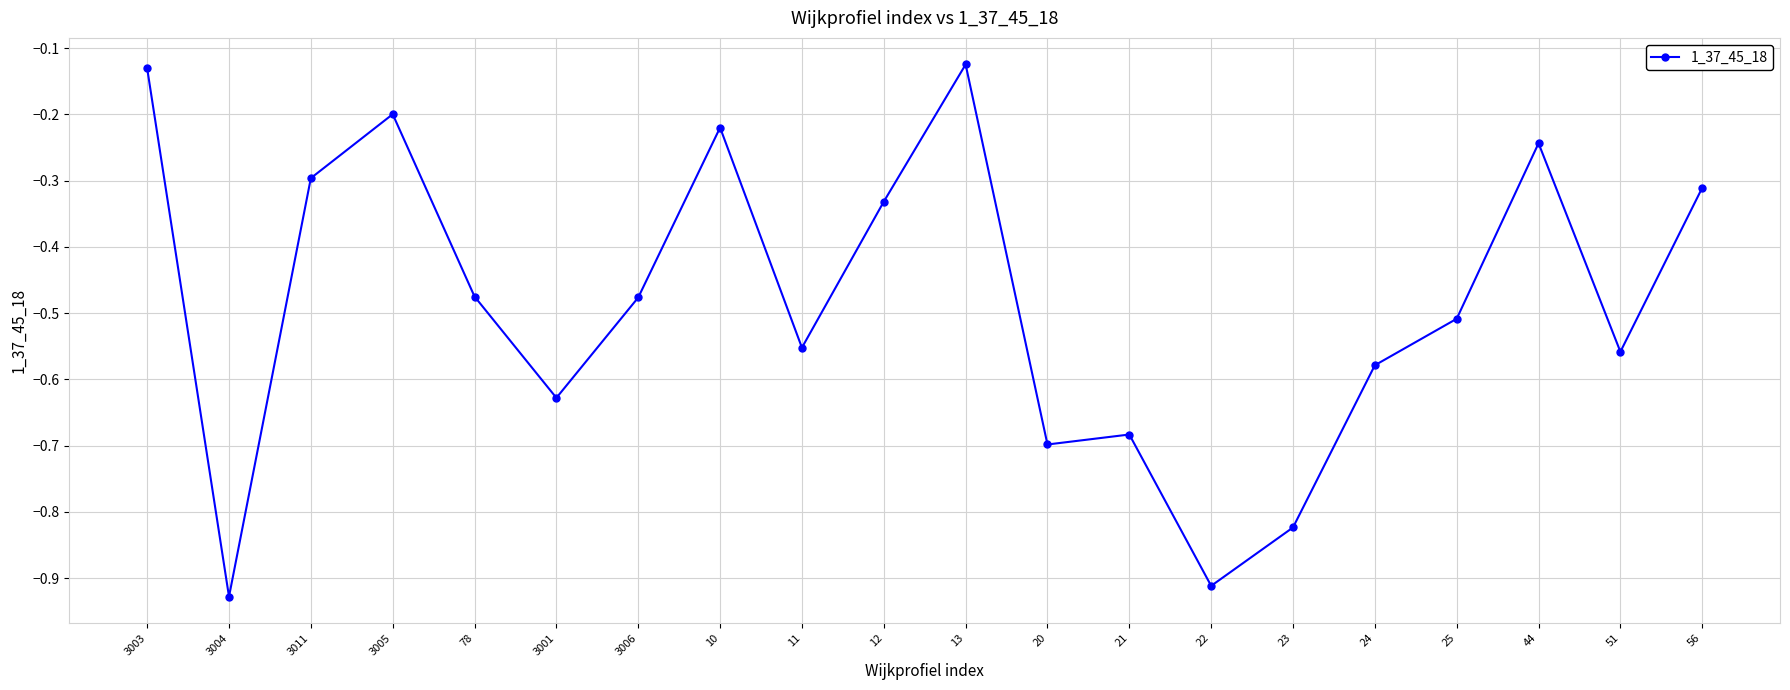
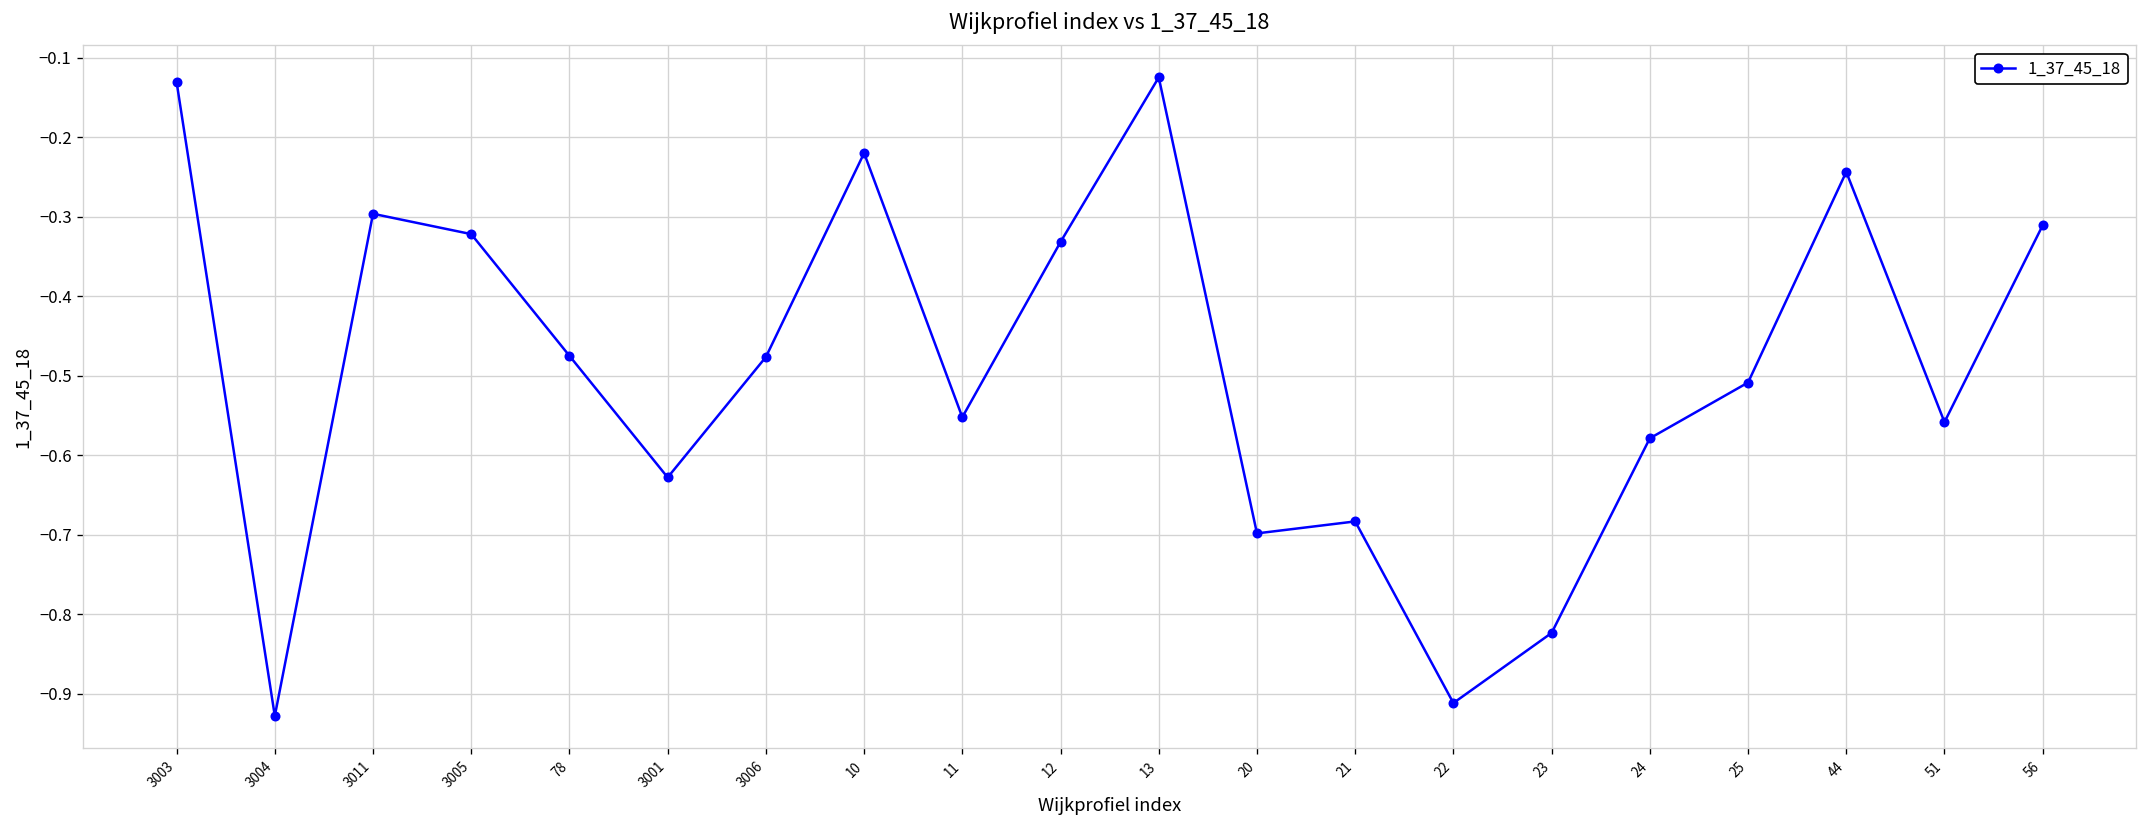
3005: -0.20 -> -0.32
